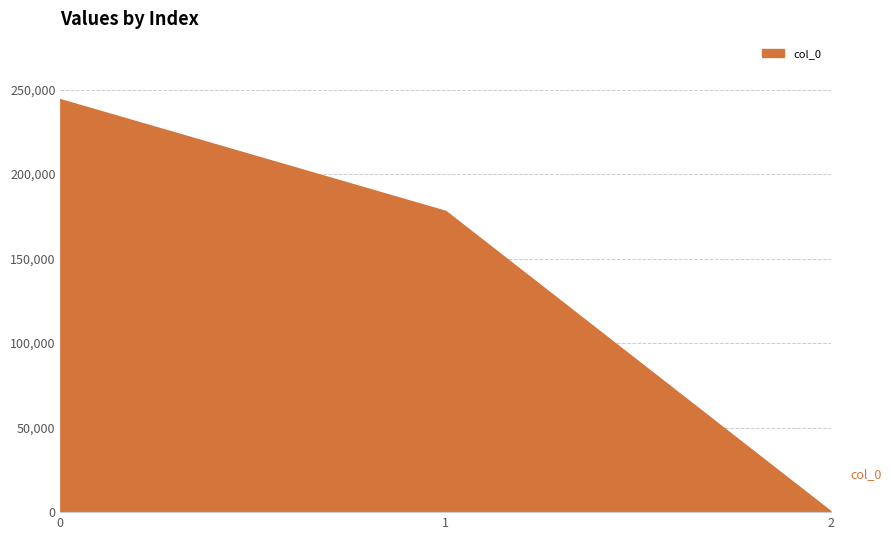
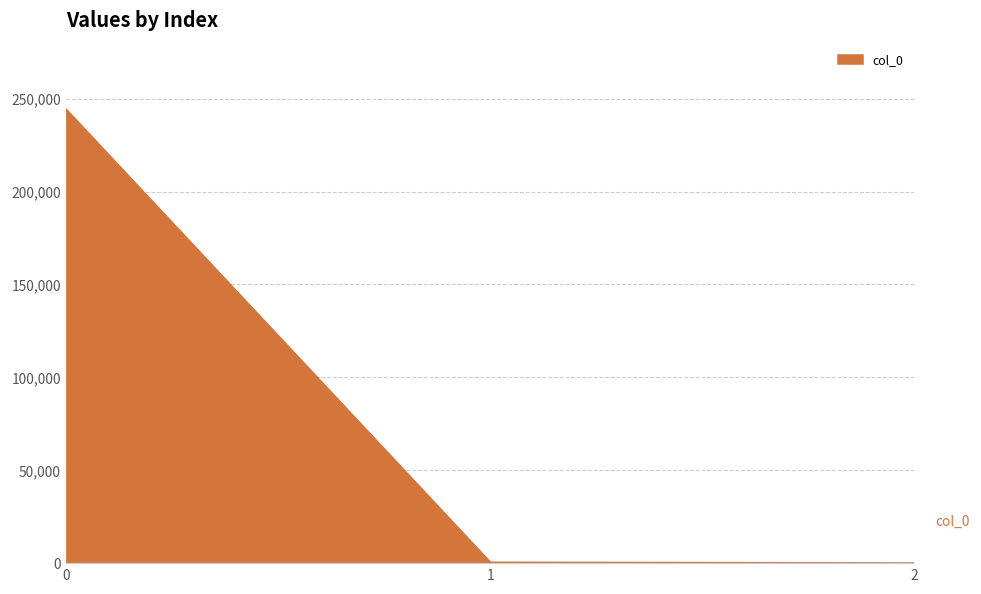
1: 178,000 -> 0
